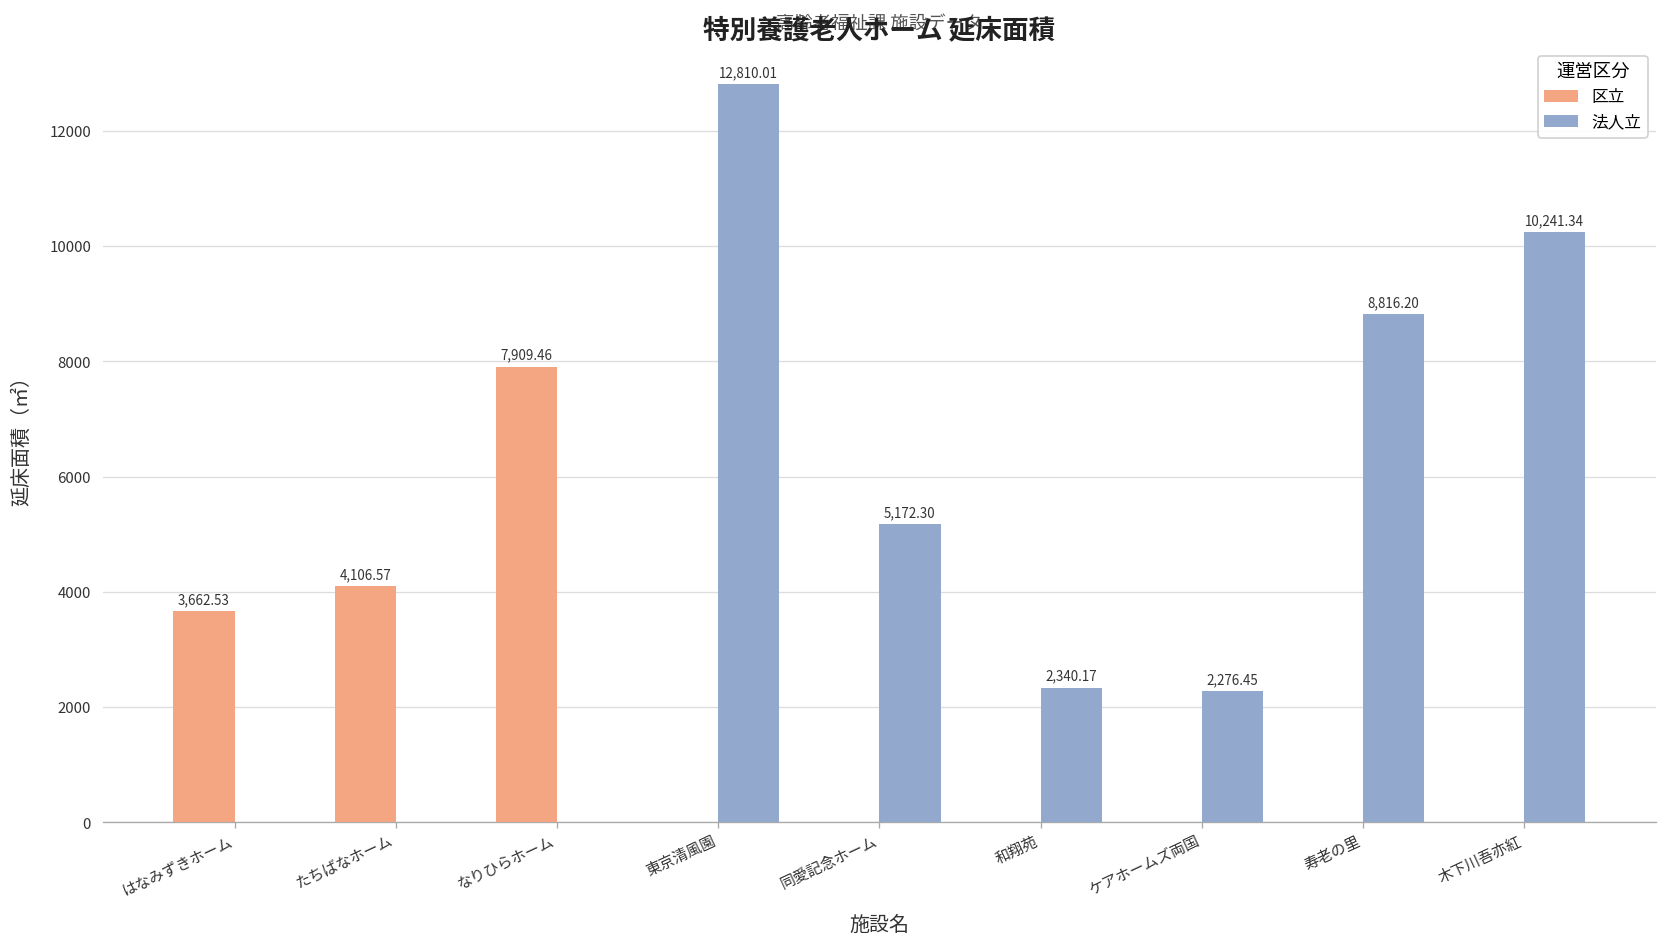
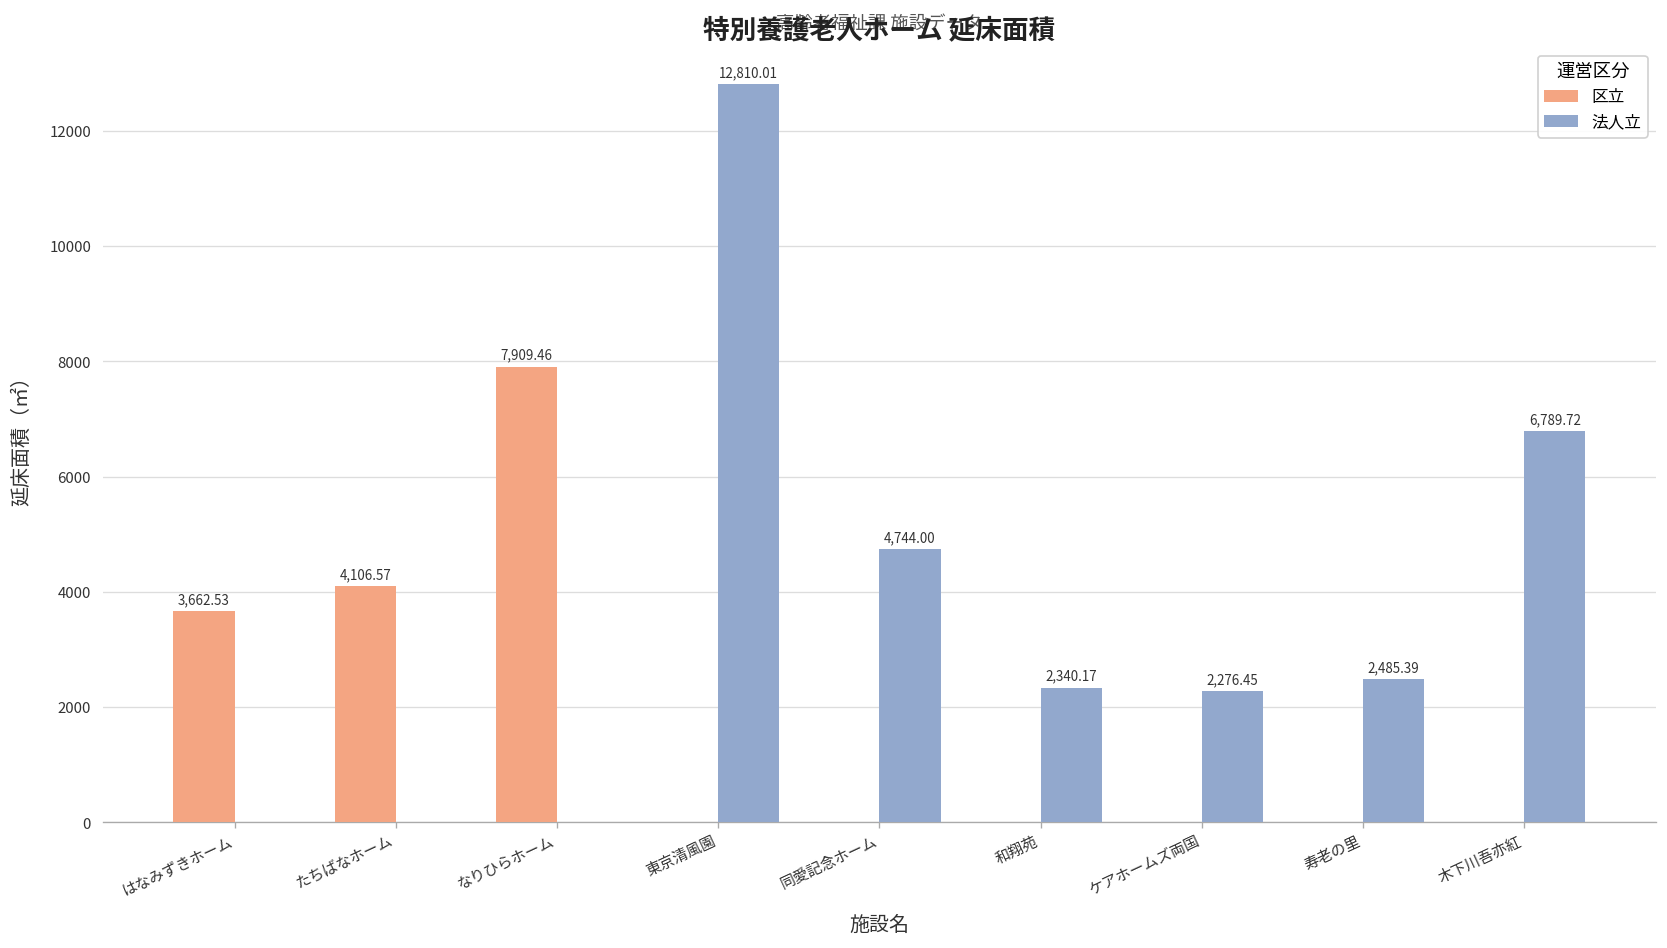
法人立, 同愛記念ホーム: 5,172.30 -> 4,744.00
法人立, 寿老の里: 8,816.20 -> 2,485.39
法人立, 木下川吾亦紅: 10,241.34 -> 6,789.72
